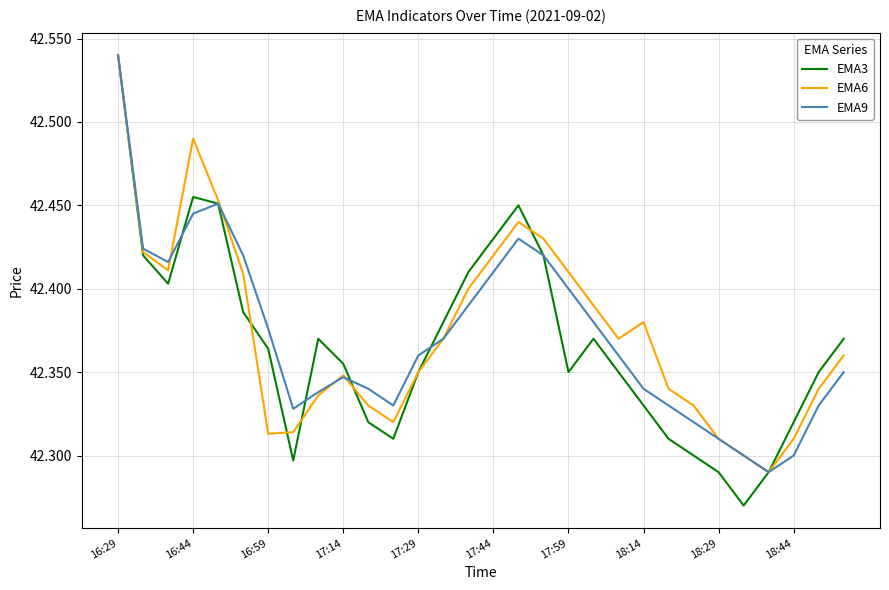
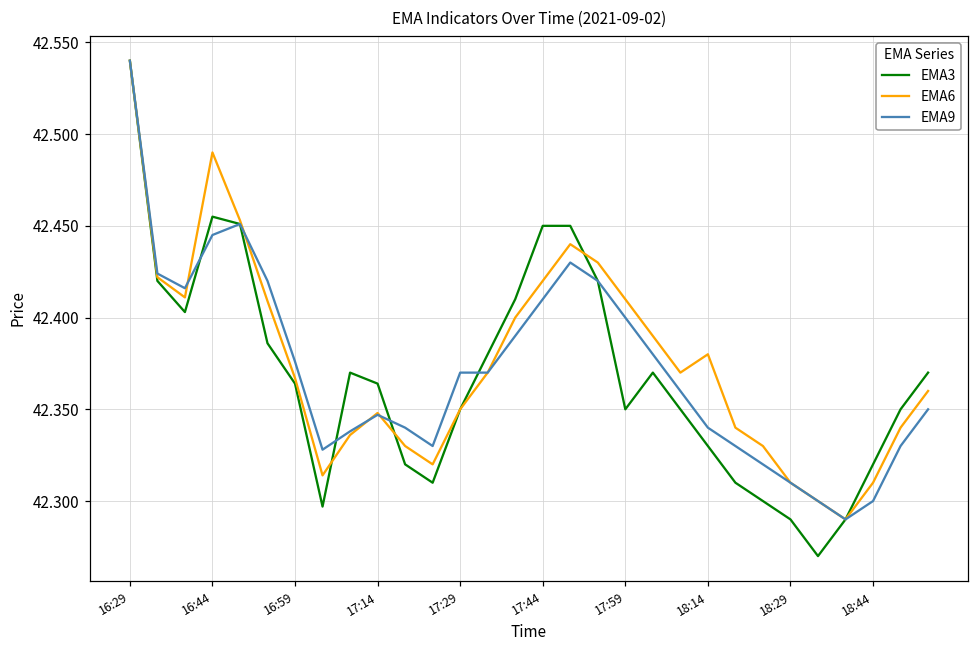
EMA6, 16:59: 42.313 -> 42.367
EMA3, 17:14: 42.355 -> 42.364
EMA9, 17:29: 42.36 -> 42.37
EMA3, 17:44: 42.43 -> 42.45
